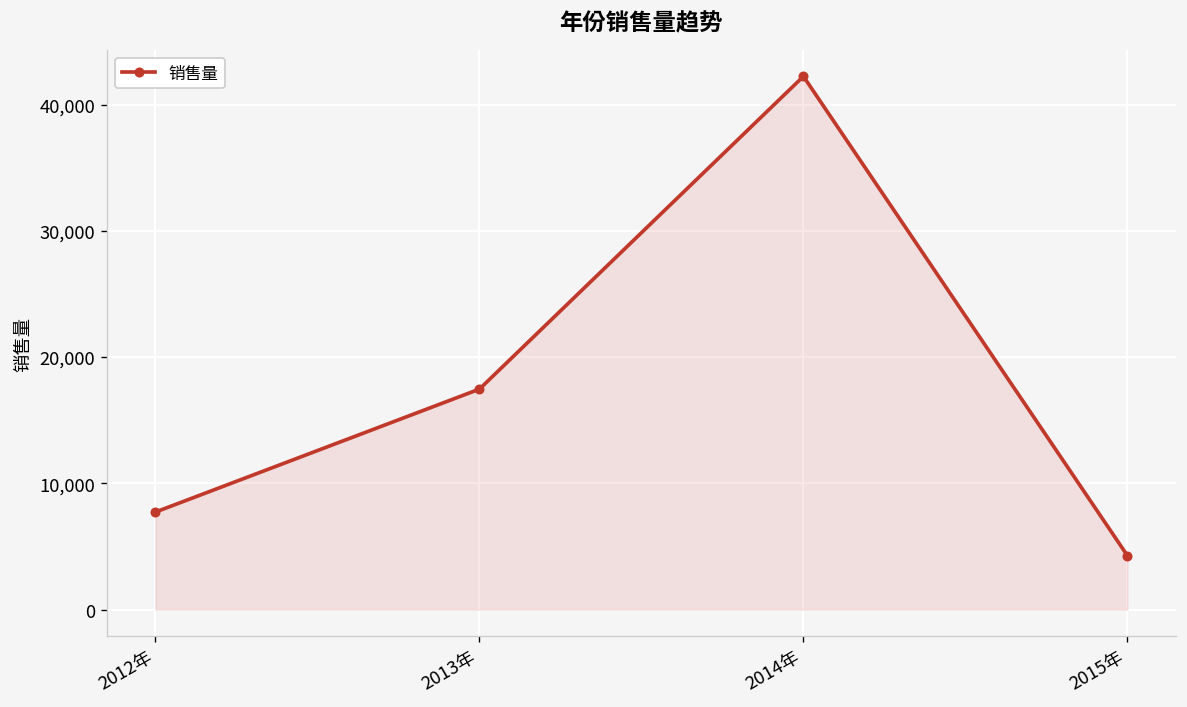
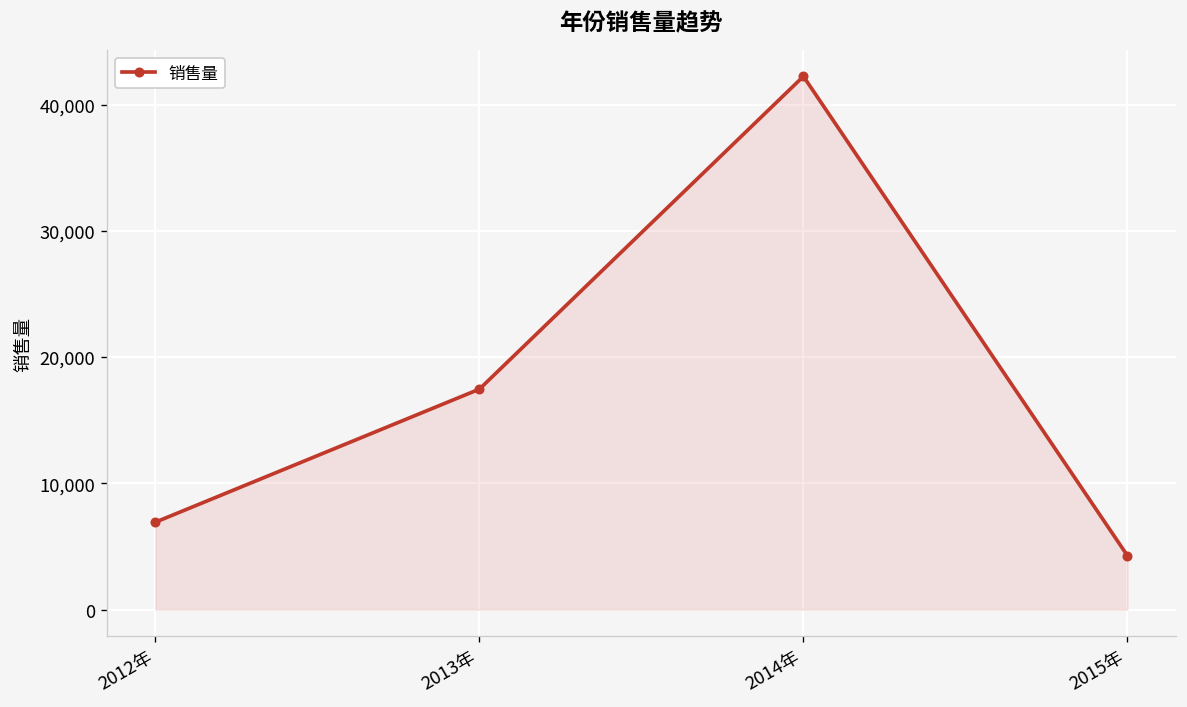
2012年: 7,700 -> 6,900
